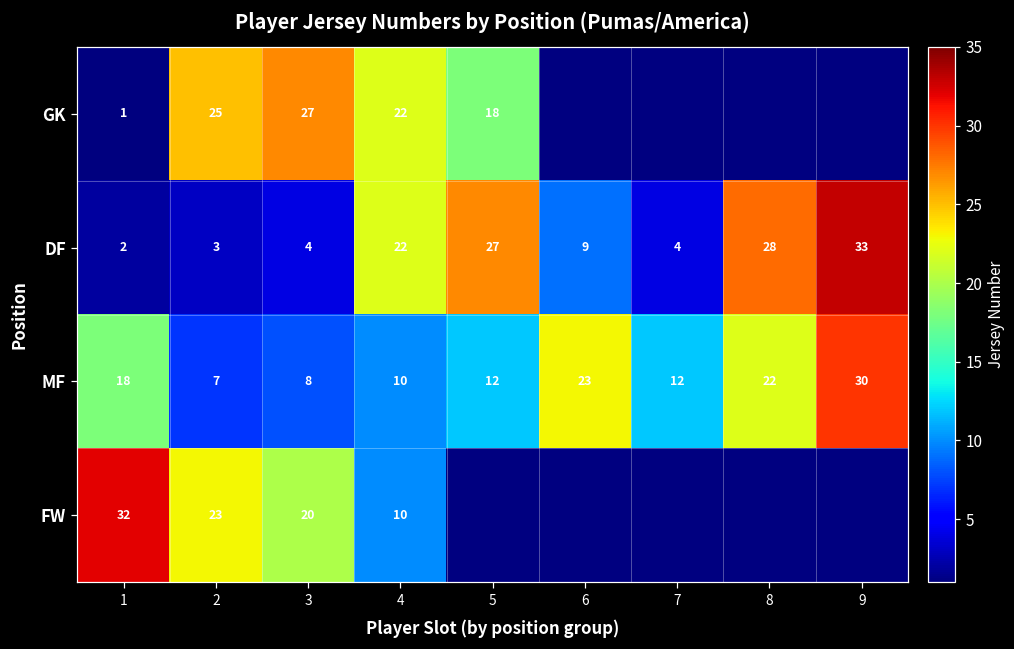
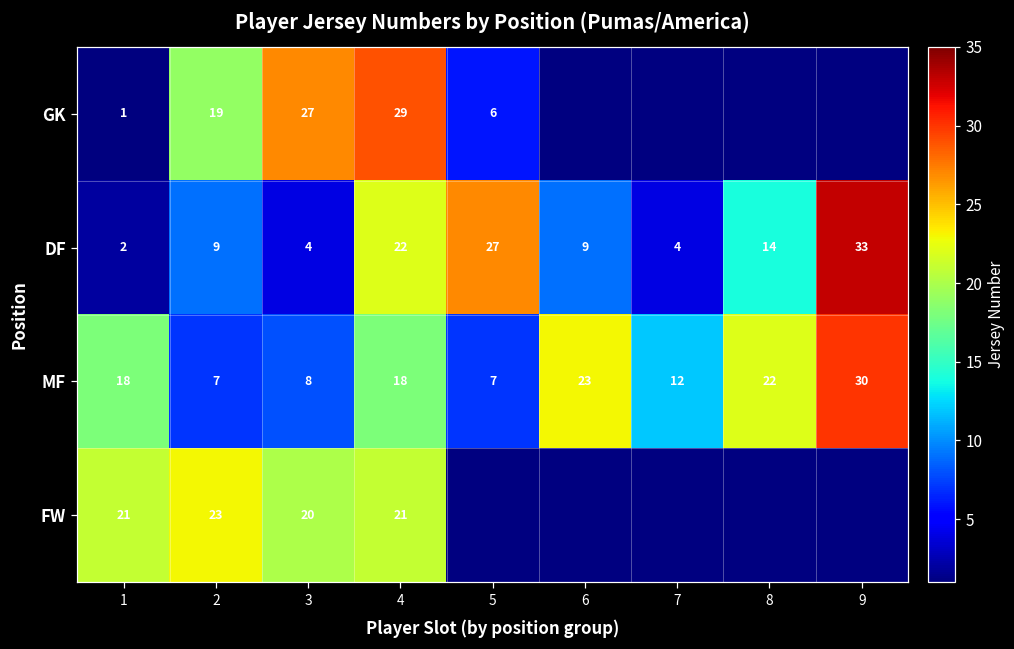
GK, 2: 25 -> 19
GK, 4: 22 -> 29
GK, 5: 18 -> 6
DF, 2: 3 -> 9
DF, 8: 28 -> 14
MF, 4: 10 -> 18
MF, 5: 12 -> 7
FW, 1: 32 -> 21
FW, 4: 10 -> 21
